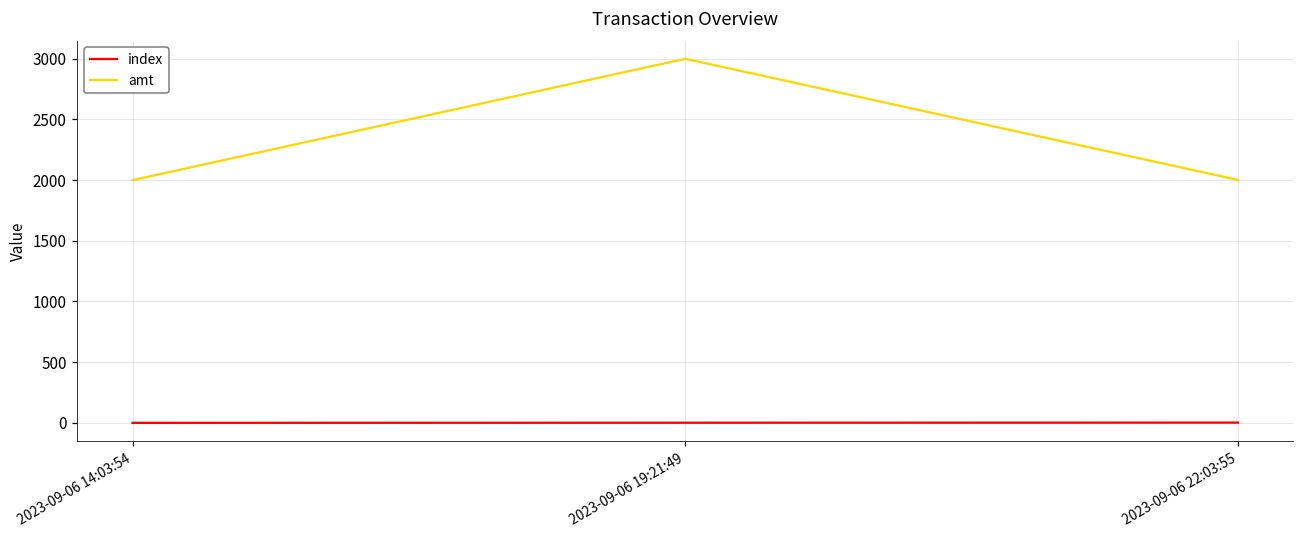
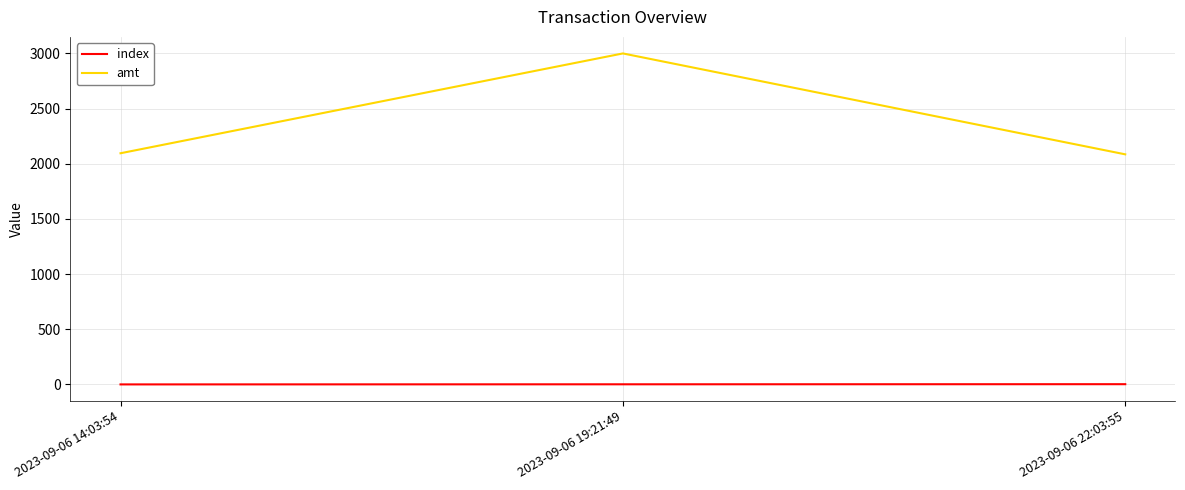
amt, 2023-09-06 14:03:54: 2000 -> 2100
amt, 2023-09-06 22:03:55: 2000 -> 2090
